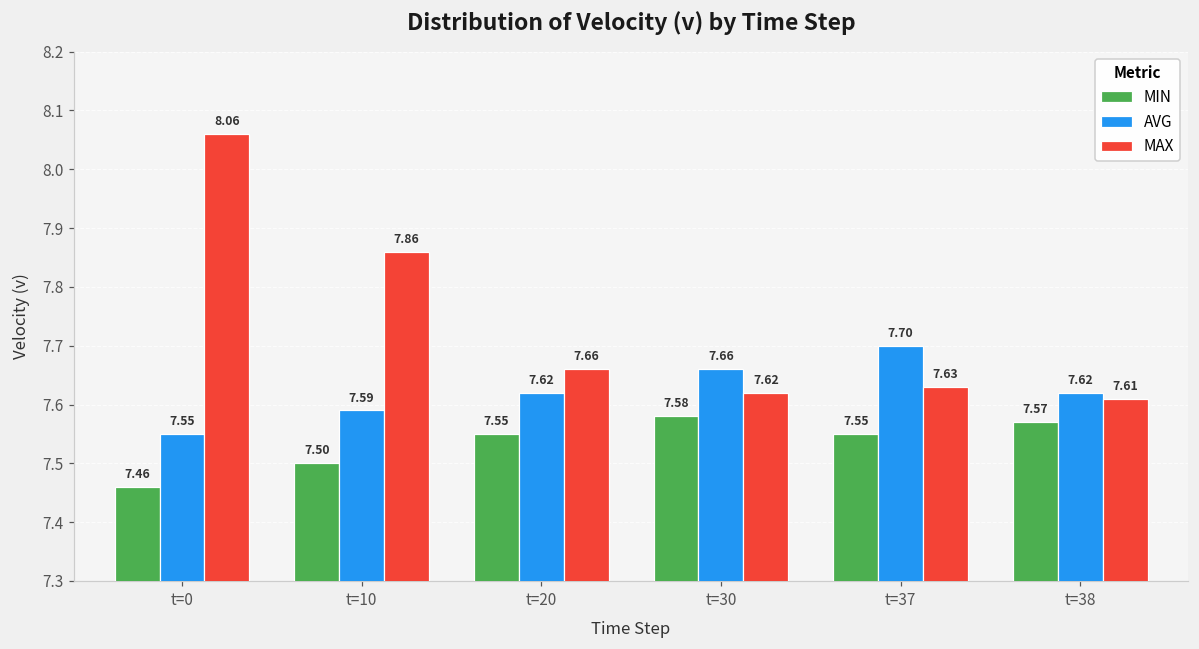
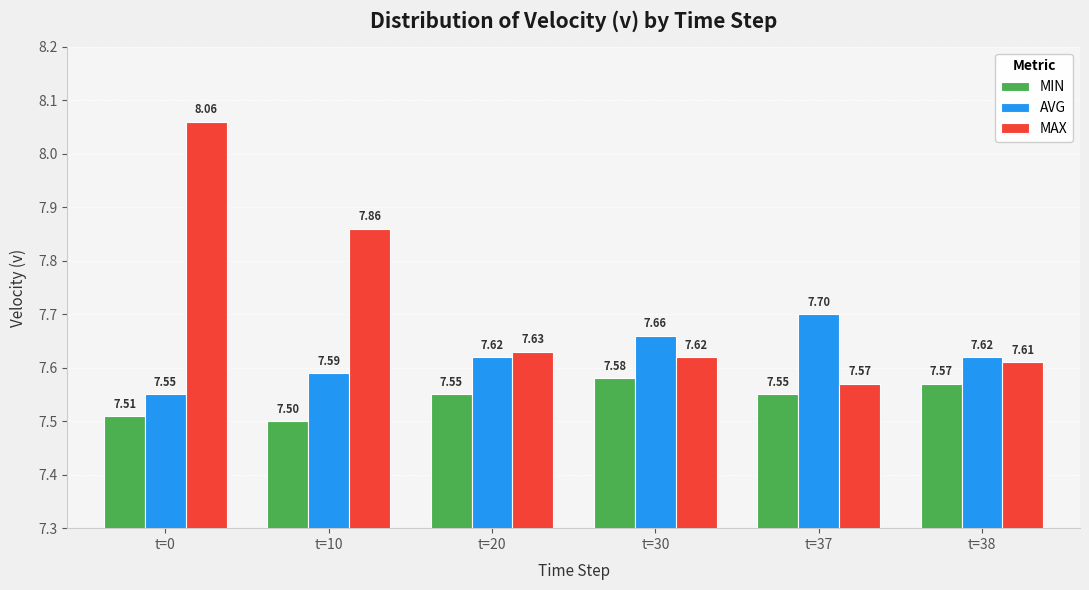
MIN, t=0: 7.46 -> 7.51
MAX, t=20: 7.66 -> 7.63
MAX, t=37: 7.63 -> 7.57
